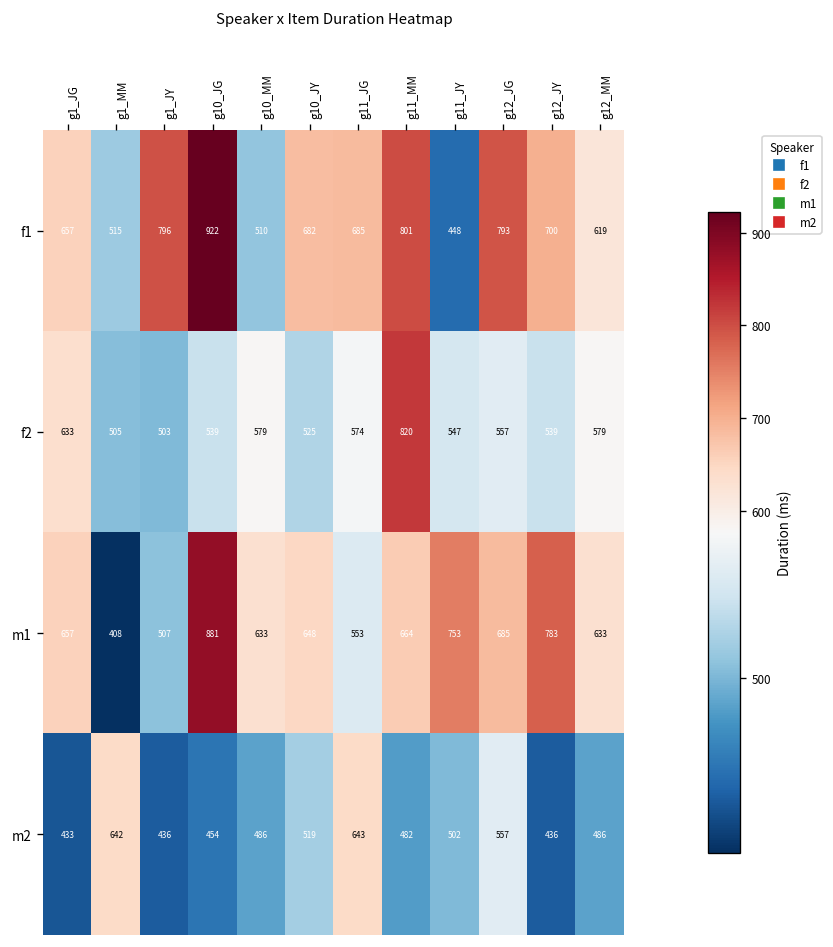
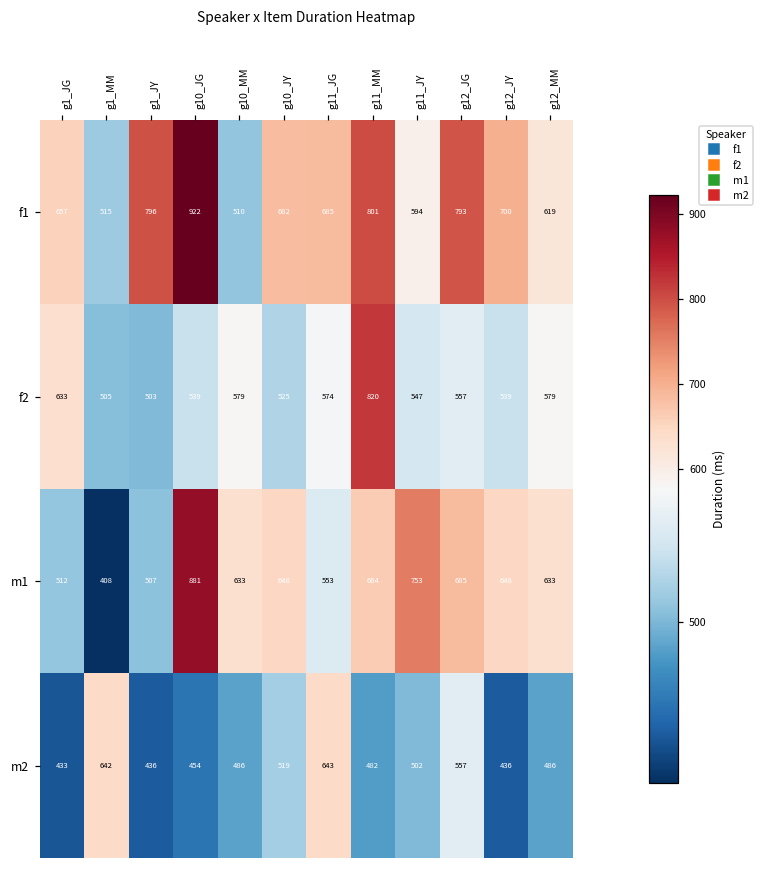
f1, g11_JY: 448 -> 594
m1, g1_JG: 657 -> 512
m1, g12_JY: 783 -> 648
